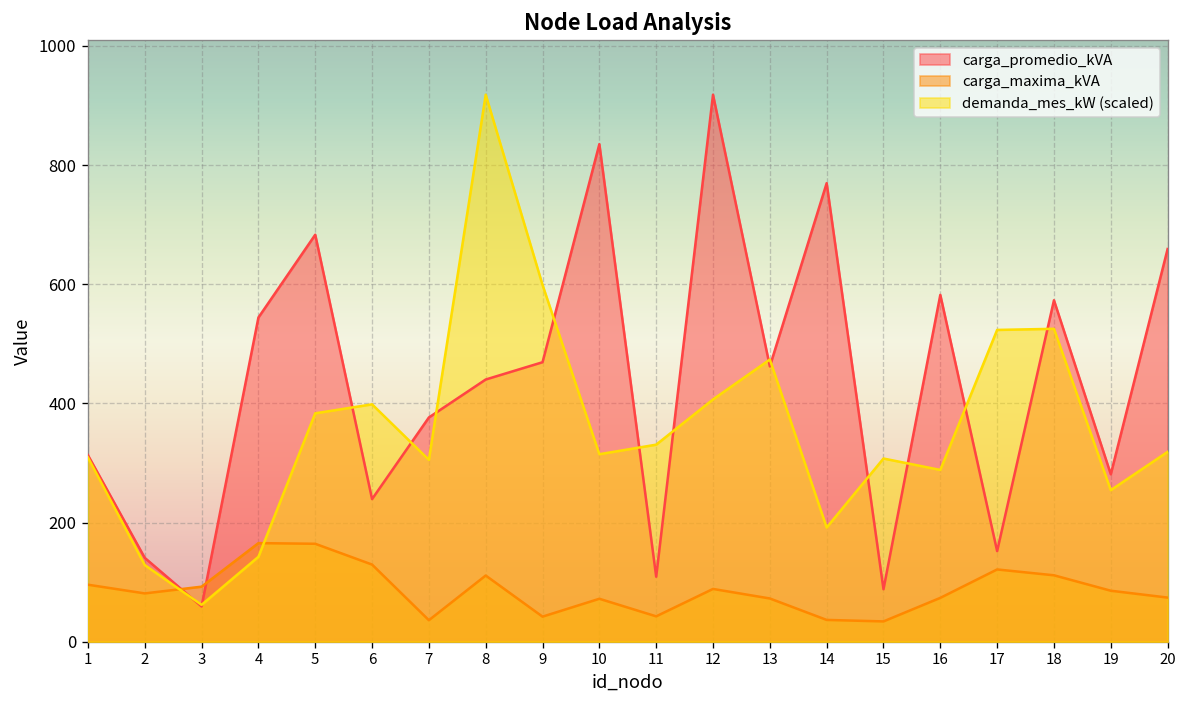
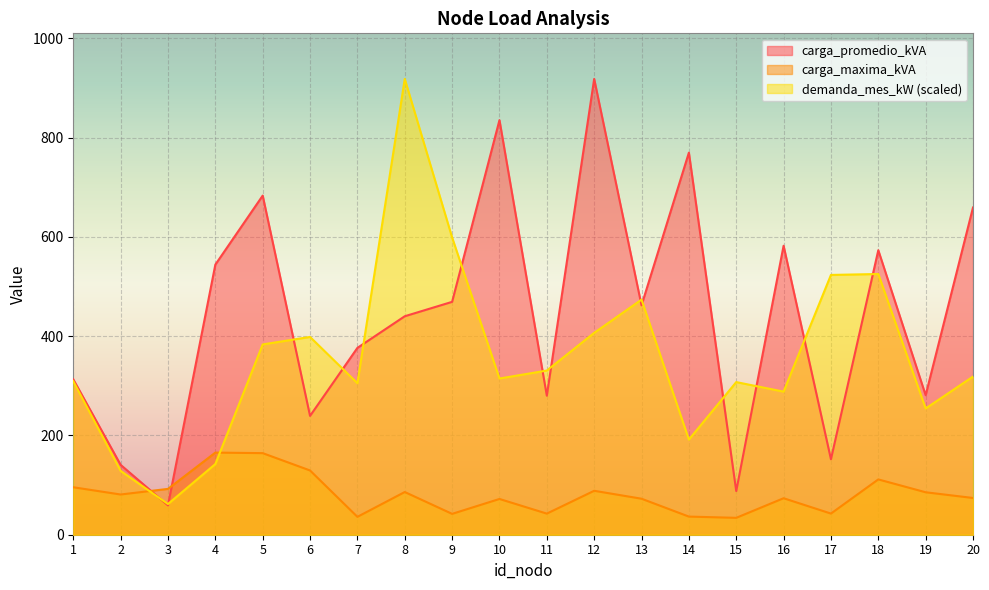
carga_maxima_kVA, 8: 110 -> 90
carga_promedio_kVA, 11: 110 -> 280
carga_maxima_kVA, 17: 120 -> 40
